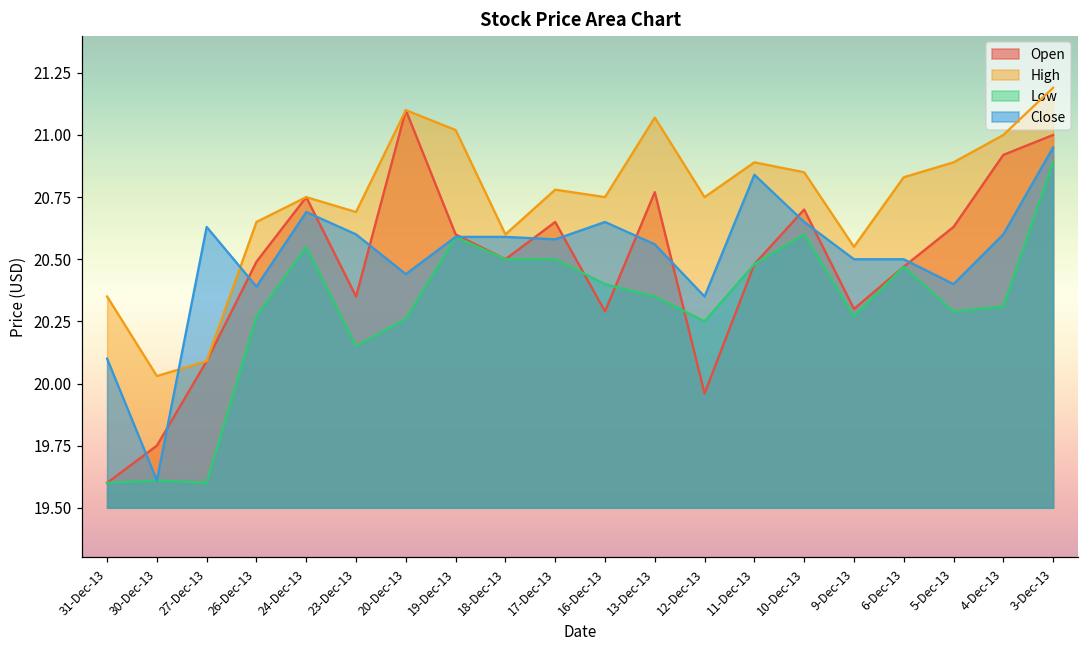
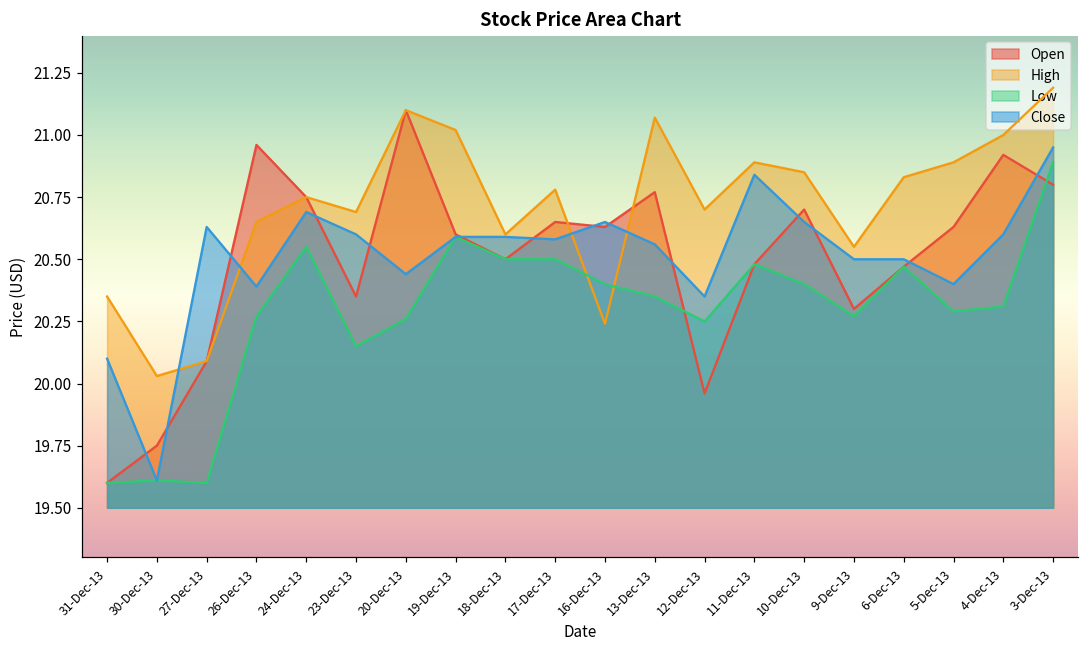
Open, 26-Dec-13: 20.49 -> 20.96
Open, 16-Dec-13: 20.29 -> 20.63
High, 16-Dec-13: 20.75 -> 20.24
High, 12-Dec-13: 20.75 -> 20.70
Low, 10-Dec-13: 20.6 -> 20.4
Open, 3-Dec-13: 21.0 -> 20.8
